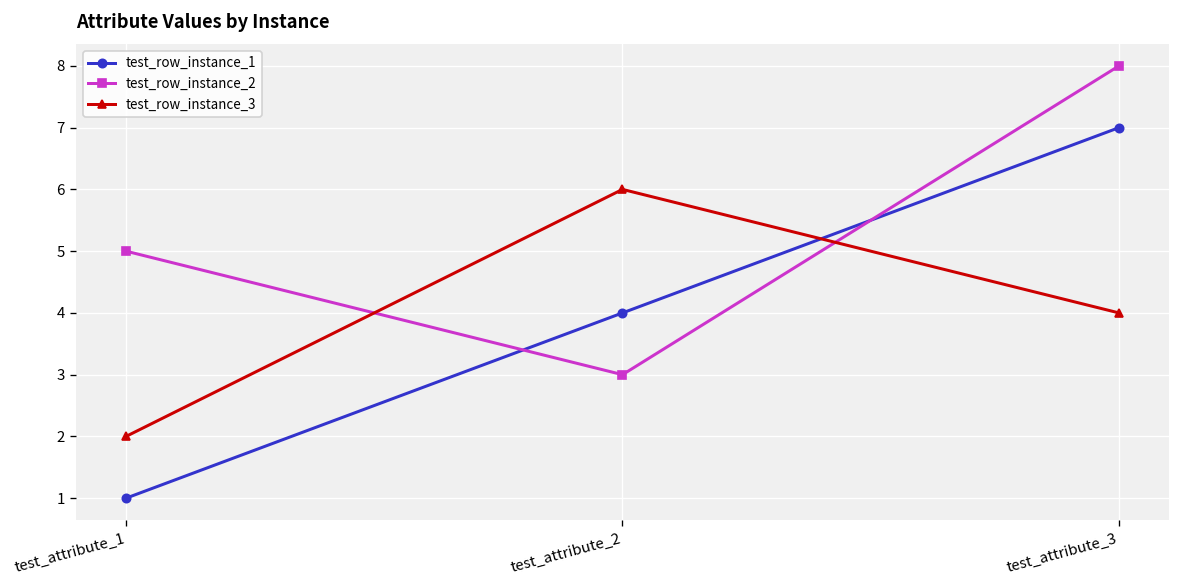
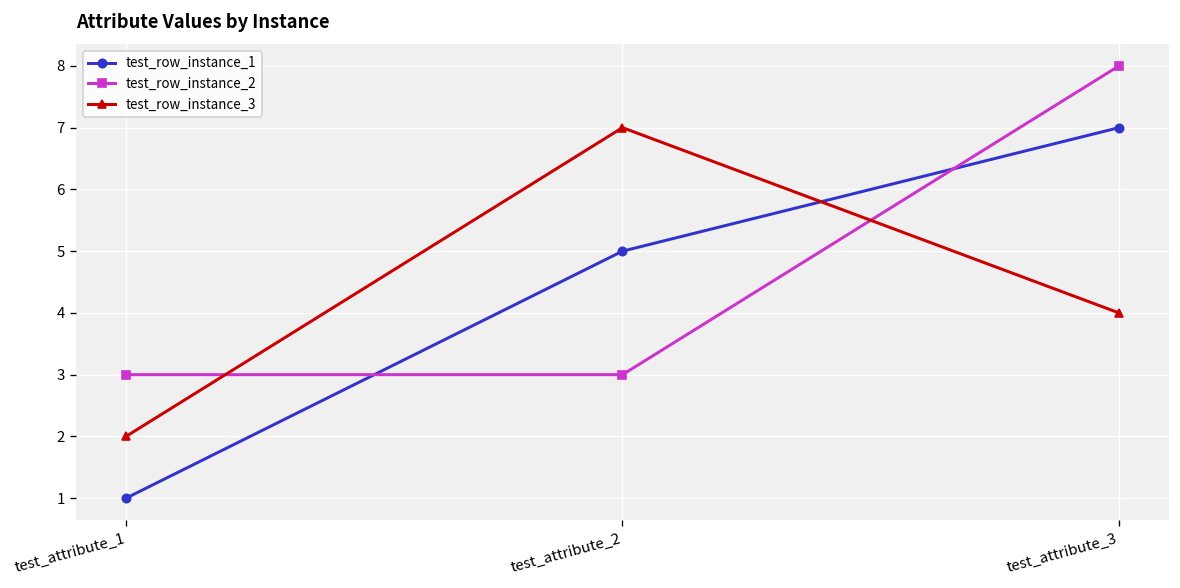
test_row_instance_2, test_attribute_1: 5 -> 3
test_row_instance_1, test_attribute_2: 4 -> 5
test_row_instance_3, test_attribute_2: 6 -> 7
